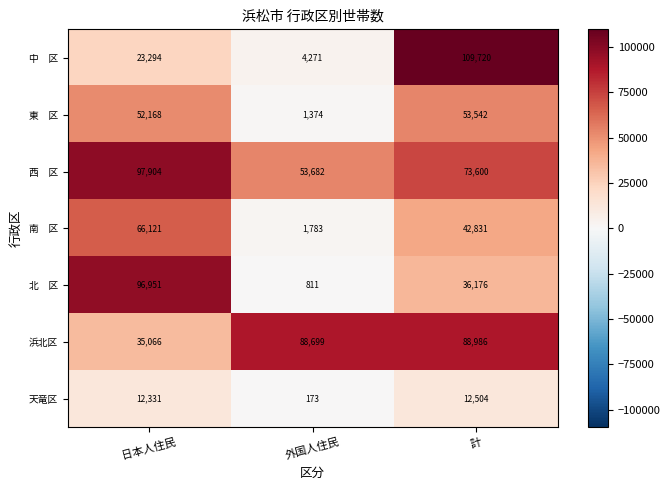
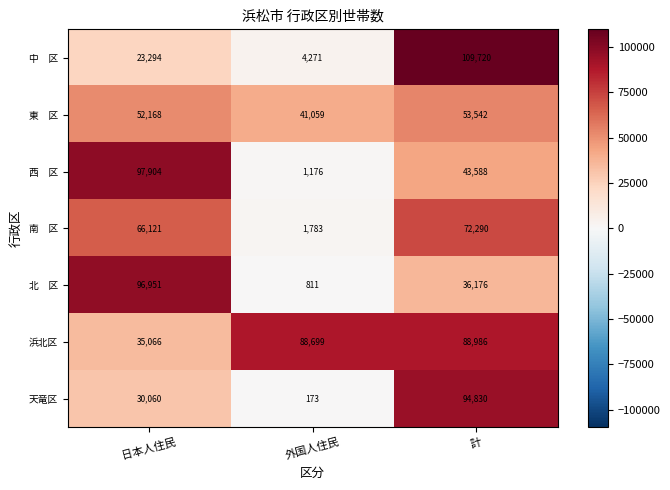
東 区, 外国人住民: 1,374 -> 41,059
西 区, 外国人住民: 53,682 -> 1,176
西 区, 計: 73,600 -> 43,588
南 区, 計: 42,831 -> 72,290
天竜区, 日本人住民: 12,331 -> 30,060
天竜区, 計: 12,504 -> 94,830
